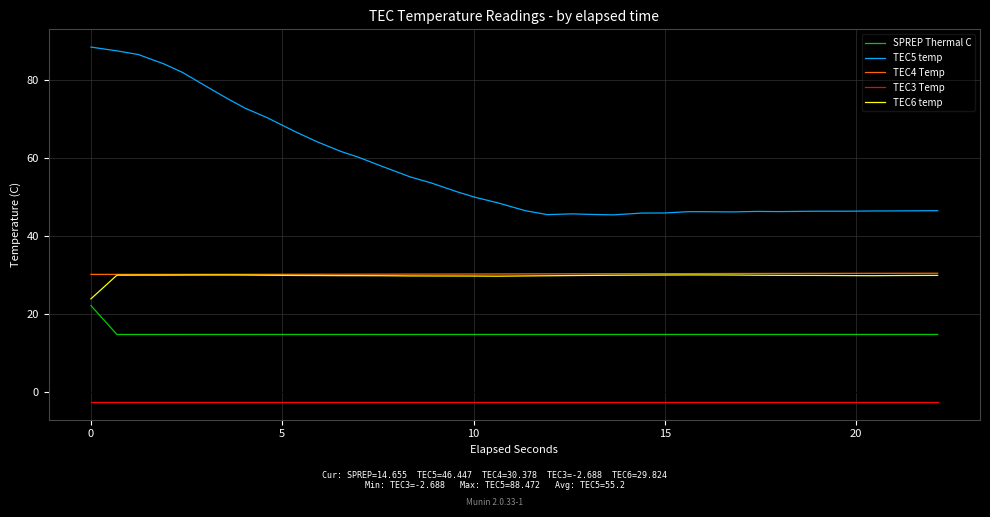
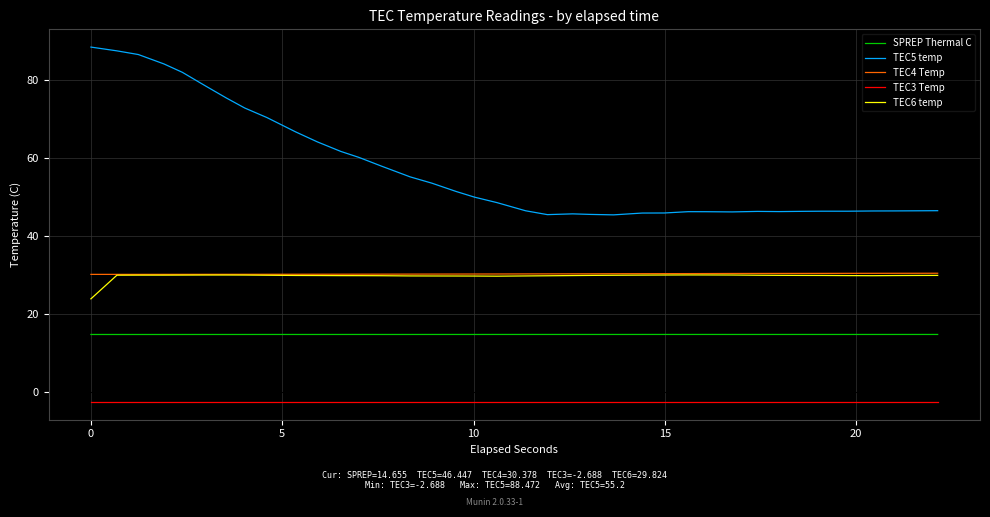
SPREP Thermal C, 0: 22 -> 15
